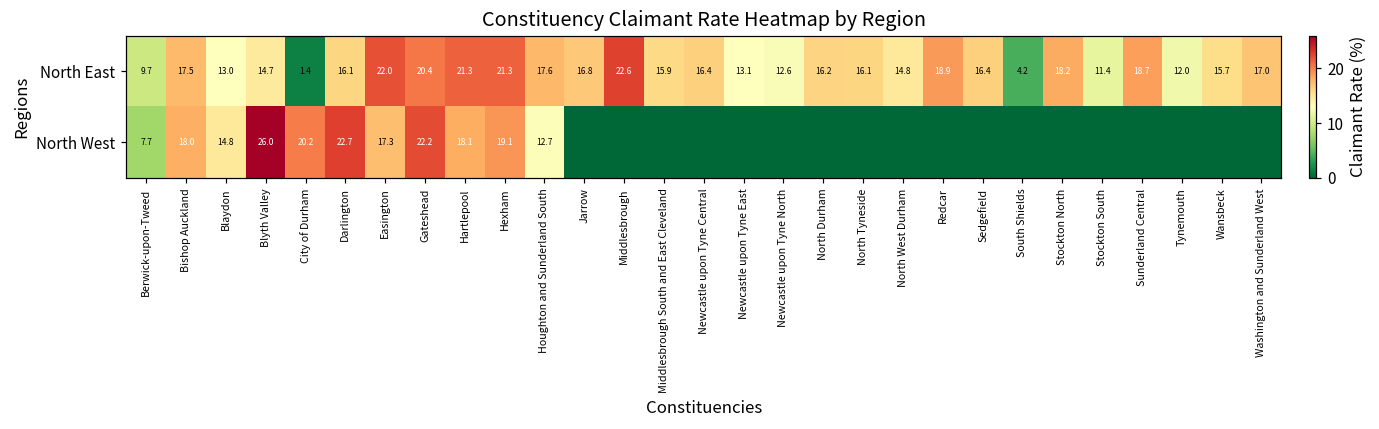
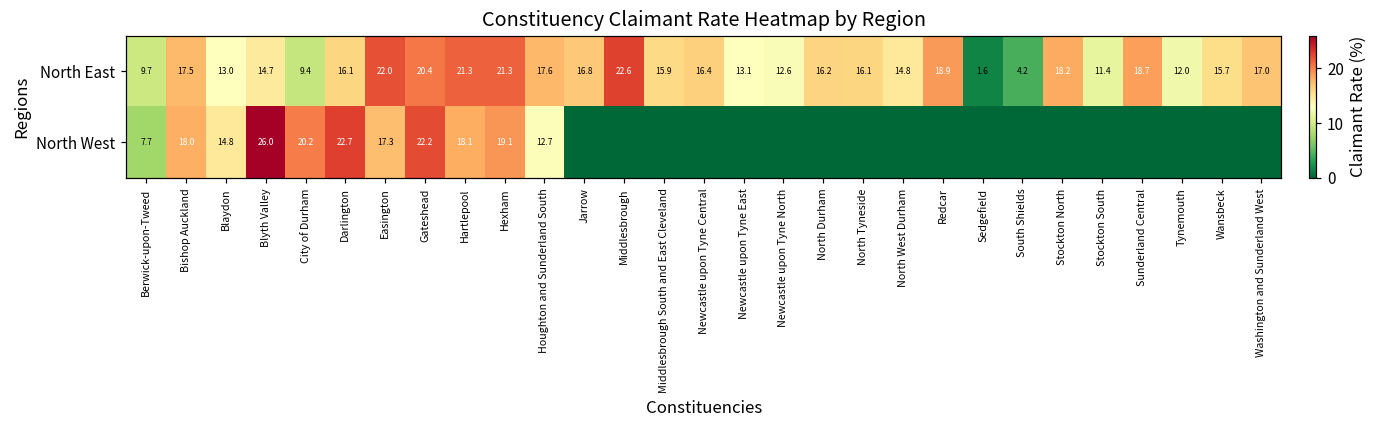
North East, City of Durham: 1.4 -> 9.4
North East, Sedgefield: 16.4 -> 1.6
